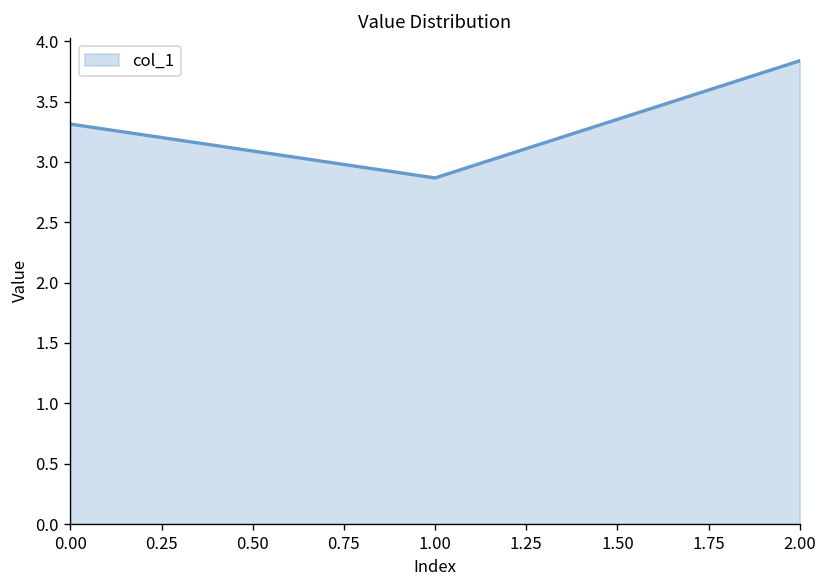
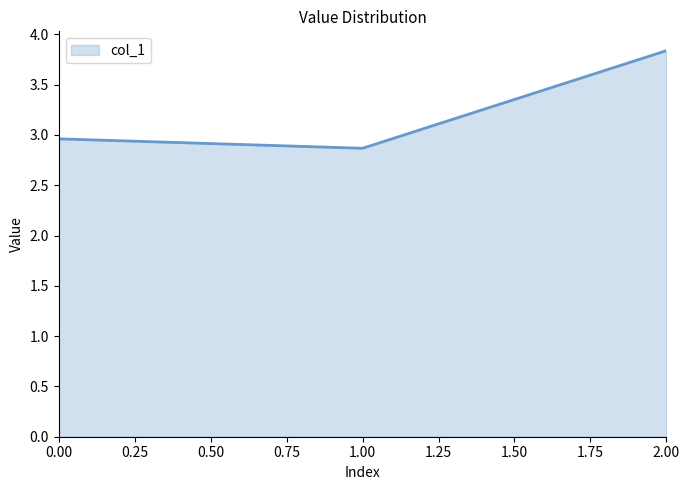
0.00: 3.31 -> 2.96
